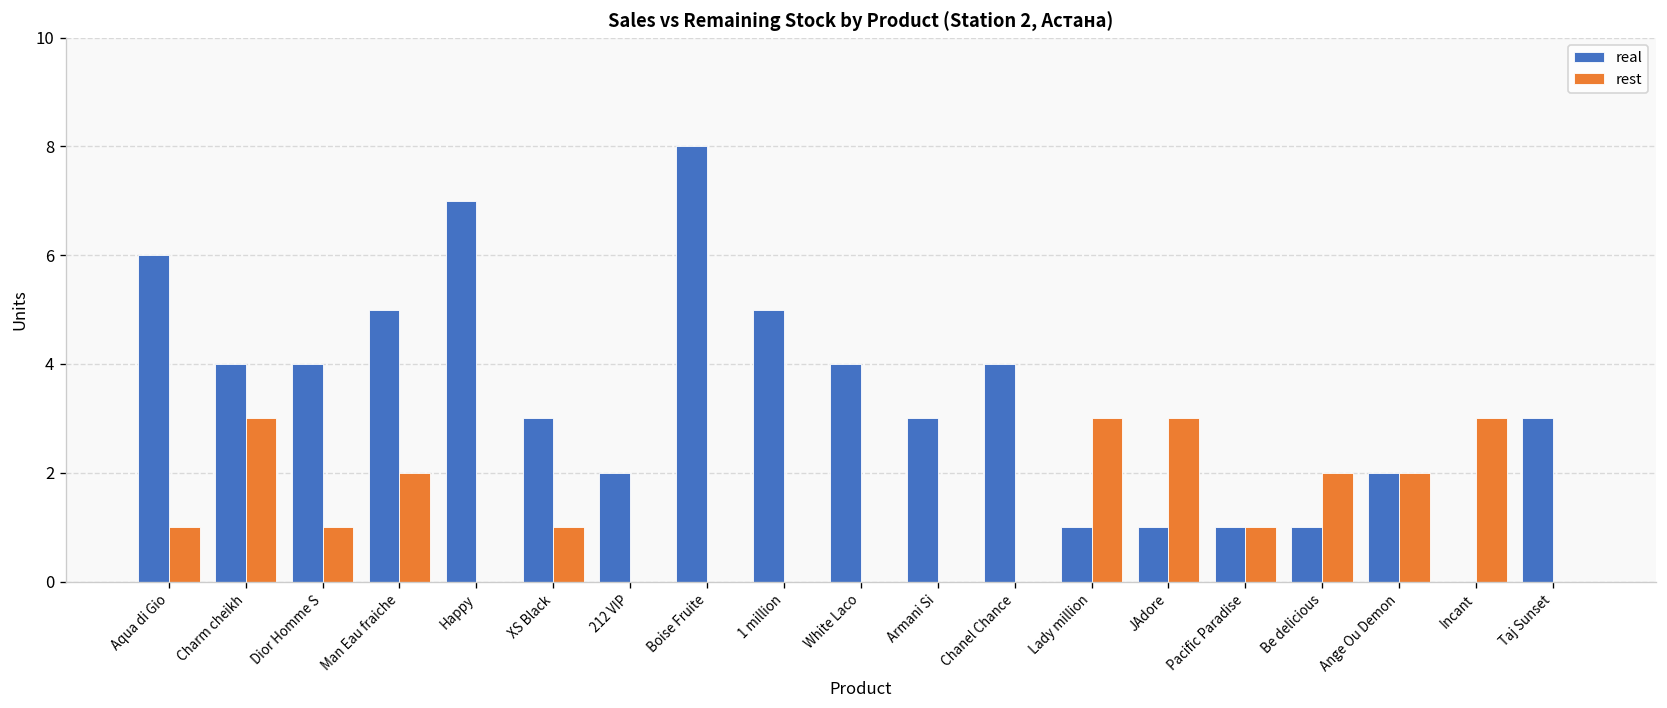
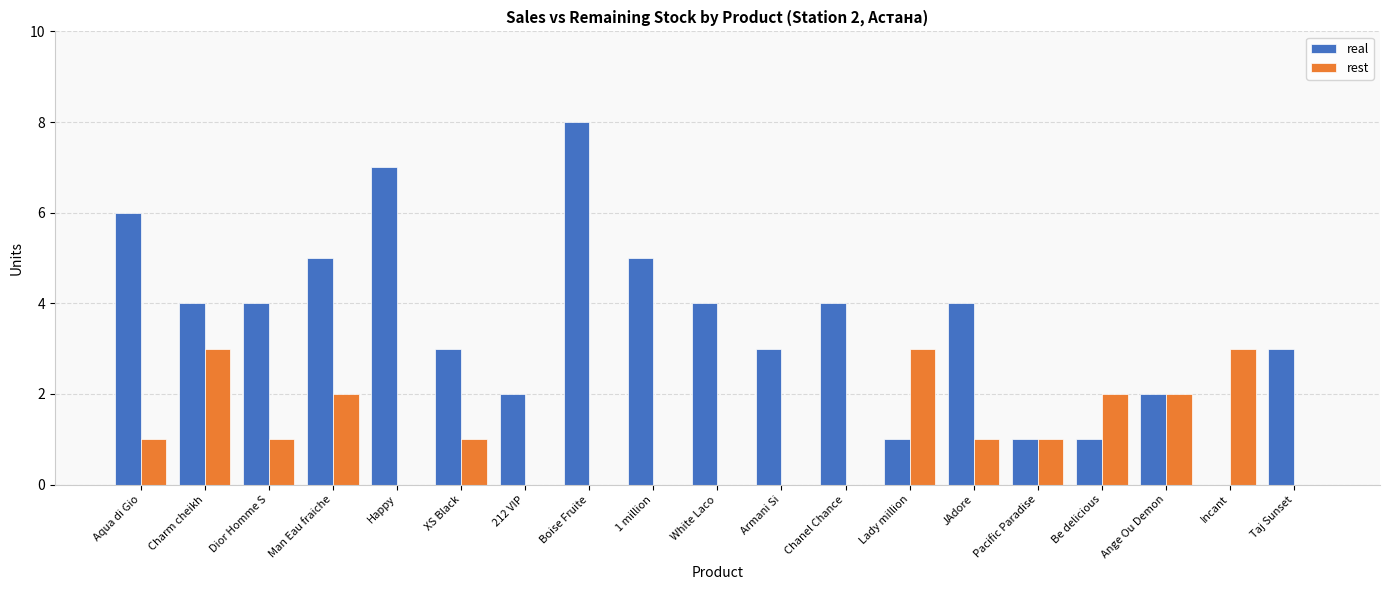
real, JAdore: 1 -> 4
rest, JAdore: 3 -> 1
